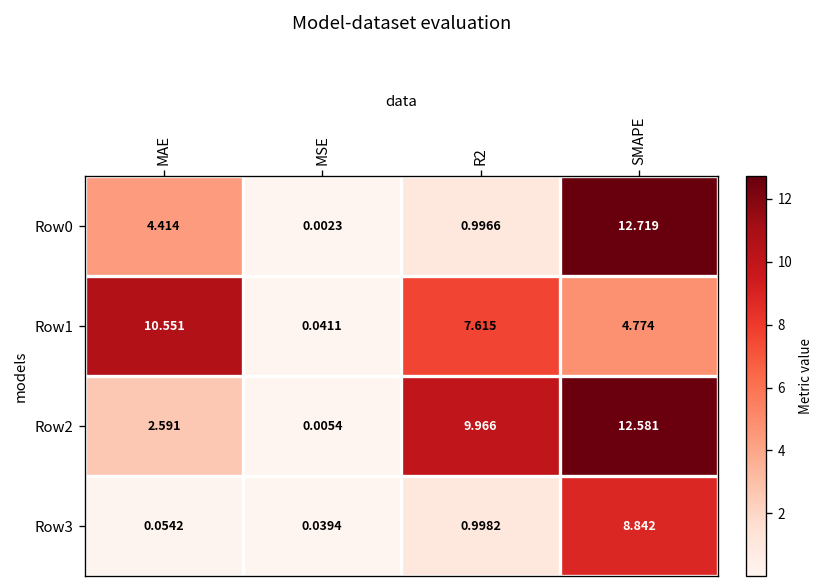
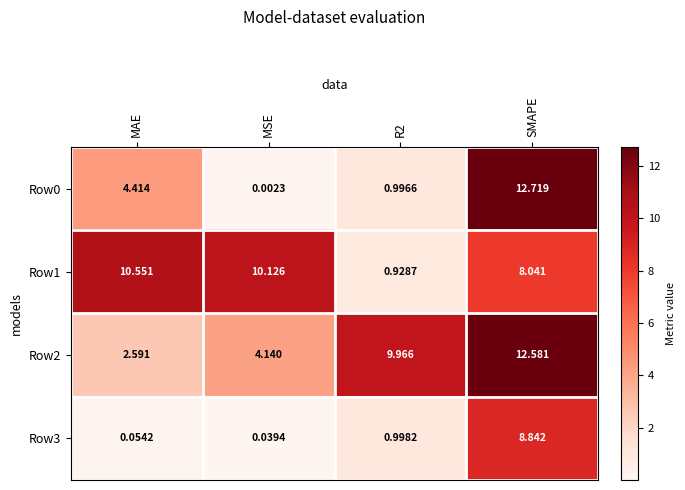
Row1, MSE: 0.0411 -> 10.126
Row1, R2: 7.615 -> 0.9287
Row1, SMAPE: 4.774 -> 8.041
Row2, MSE: 0.0054 -> 4.140
